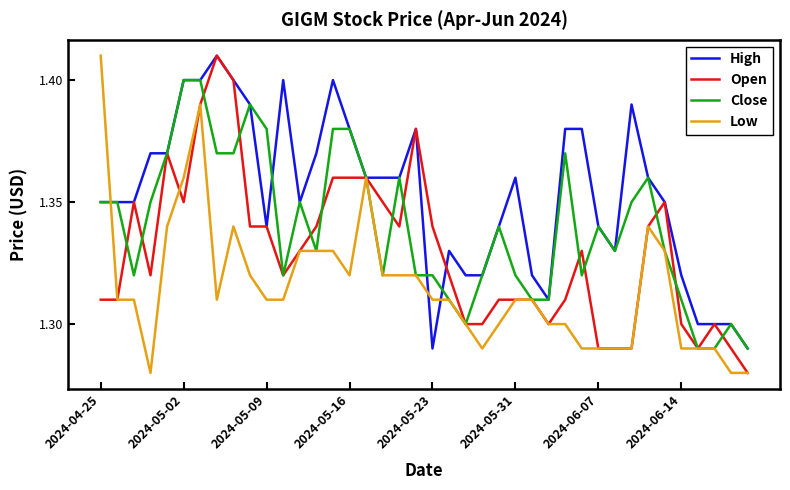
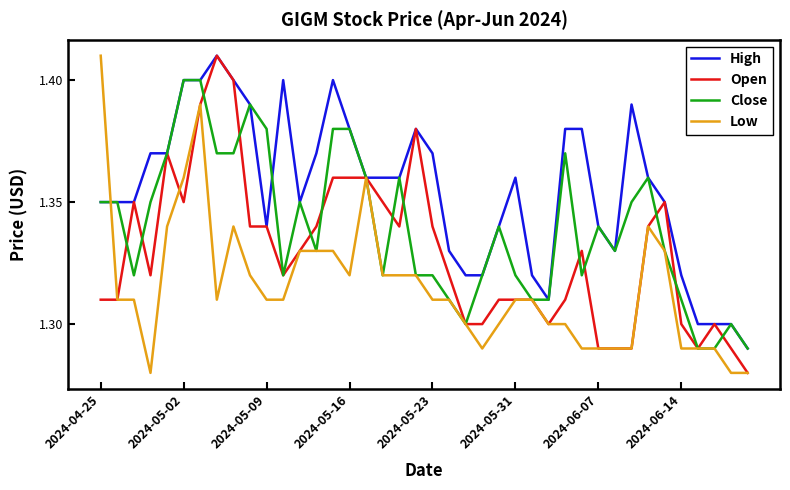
High, 2024-05-23: 1.29 -> 1.37
